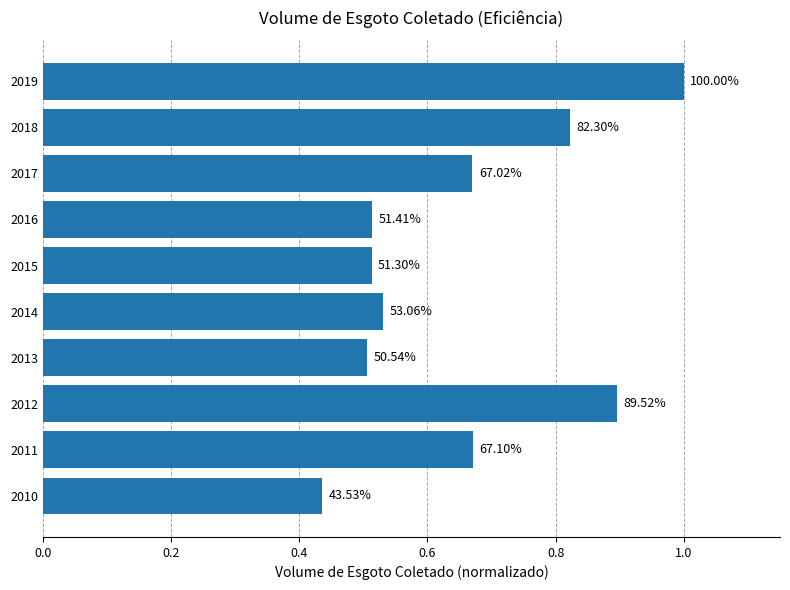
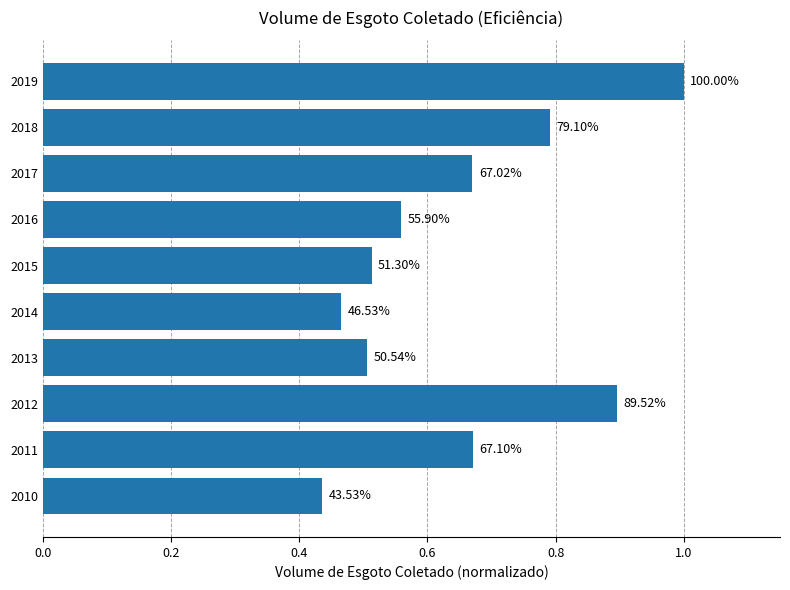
2018: 82.30% -> 79.10%
2016: 51.41% -> 55.90%
2014: 53.06% -> 46.53%
